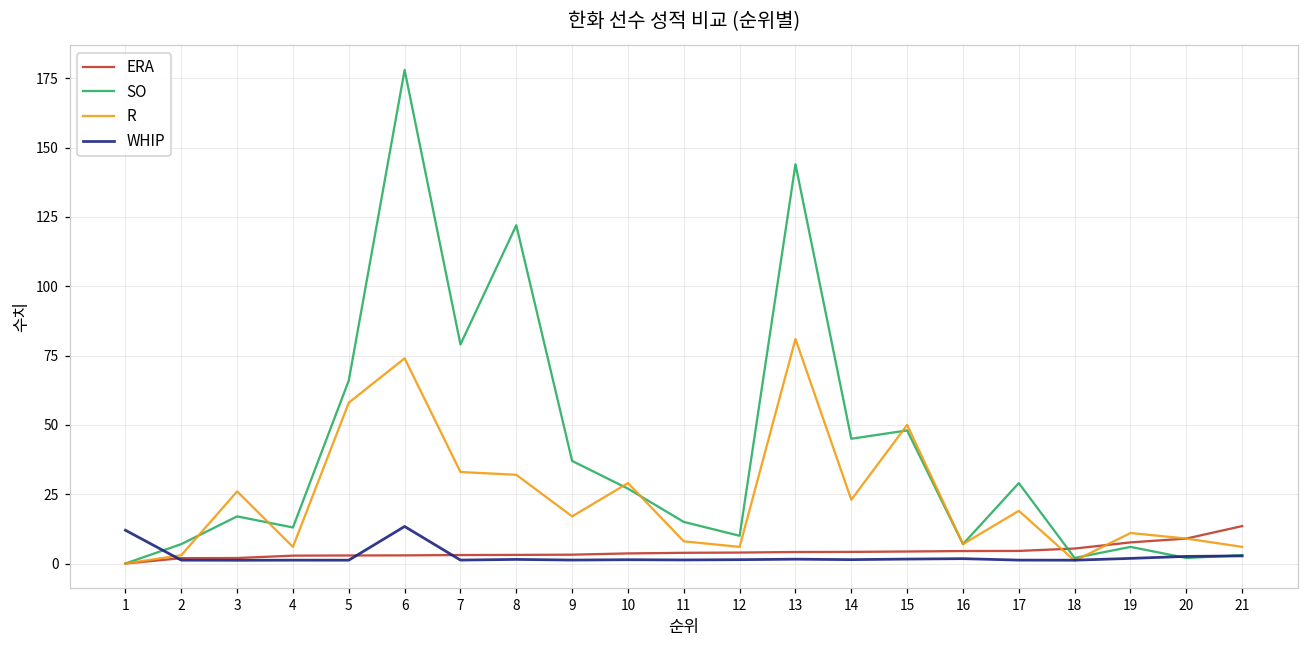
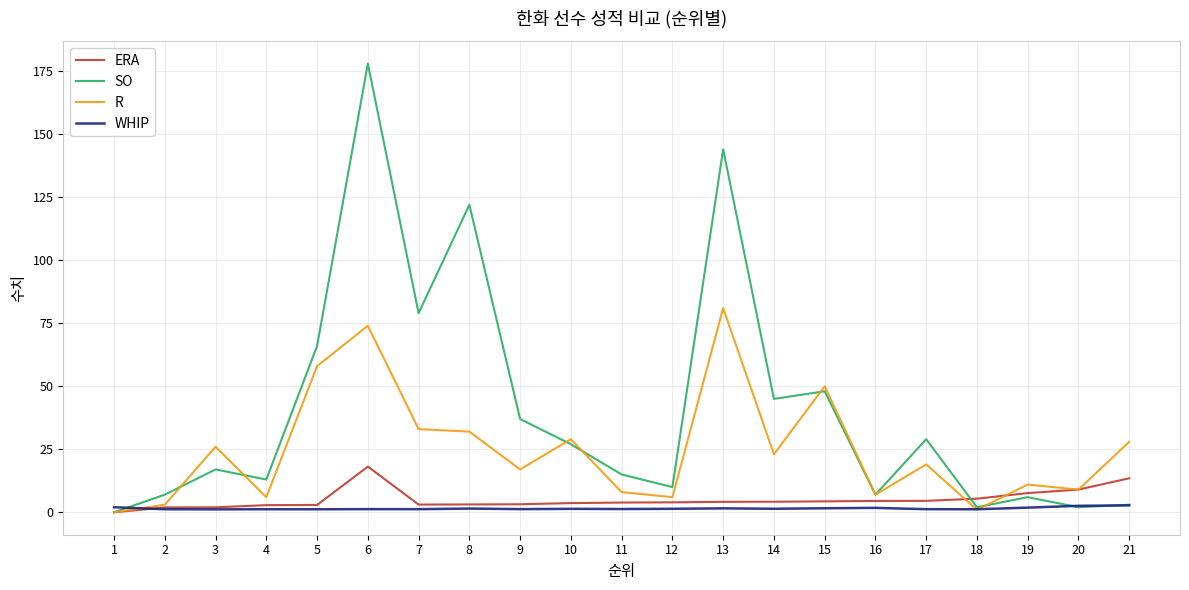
WHIP, 1: 12 -> 2
ERA, 6: 3 -> 18
WHIP, 6: 13 -> 1
R, 21: 6 -> 28
